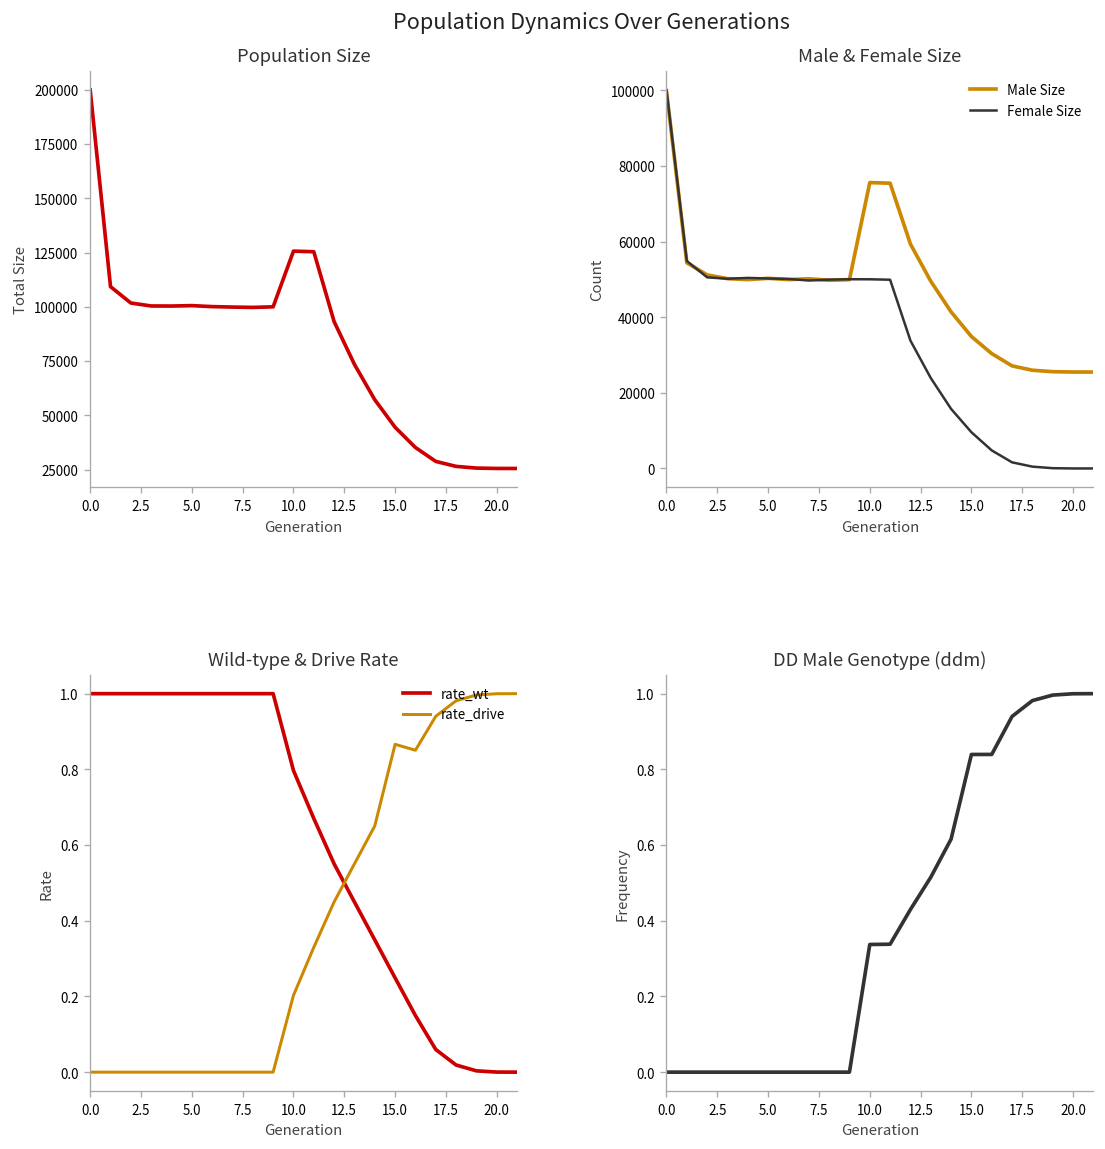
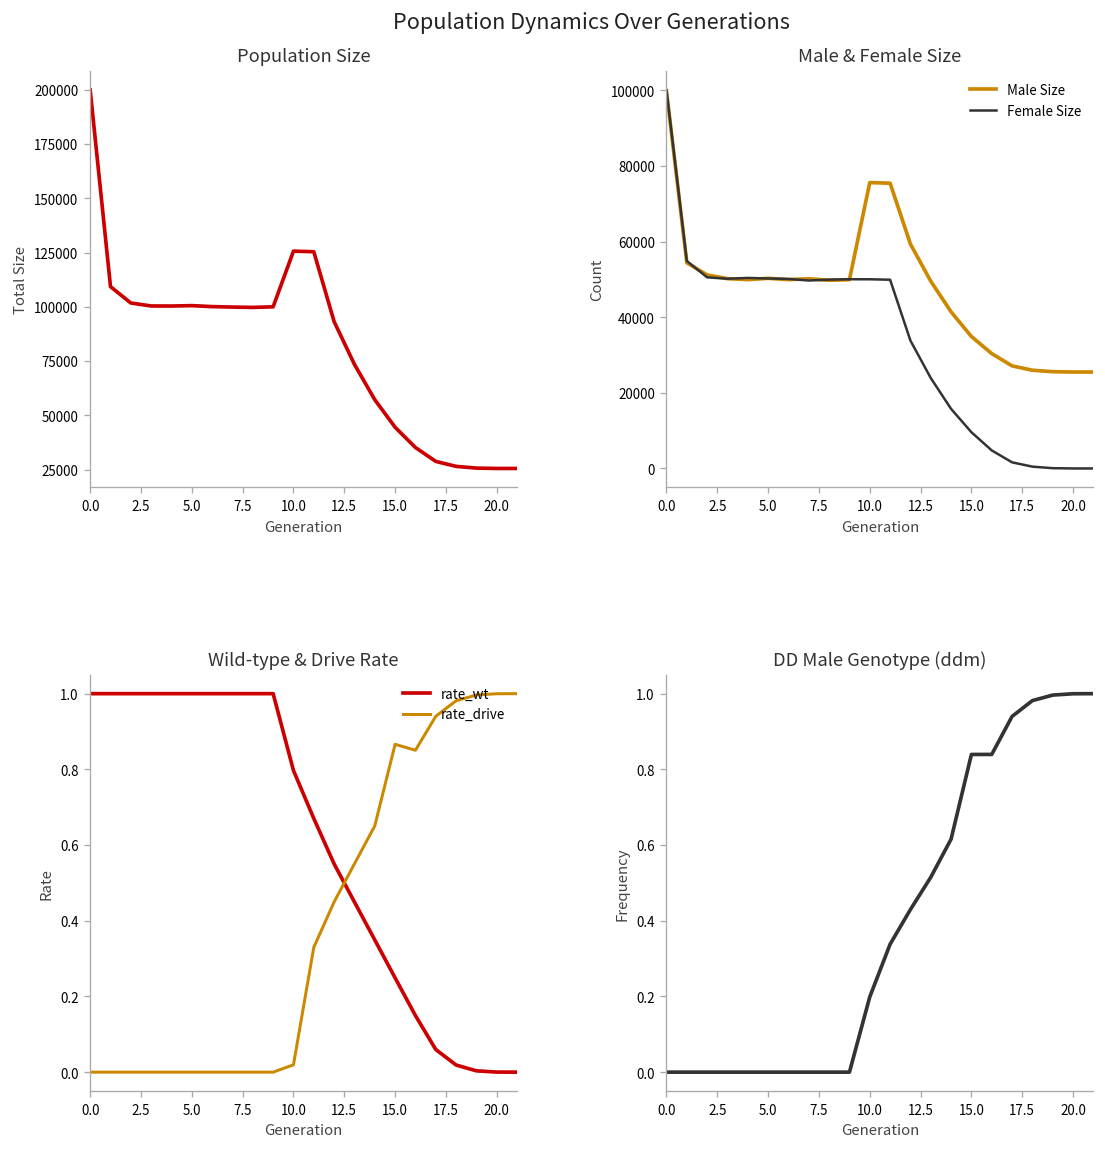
Wild-type & Drive Rate, rate_drive, 10.0: 0.20 -> 0.02
DD Male Genotype (ddm), 10.0: 0.34 -> 0.20
